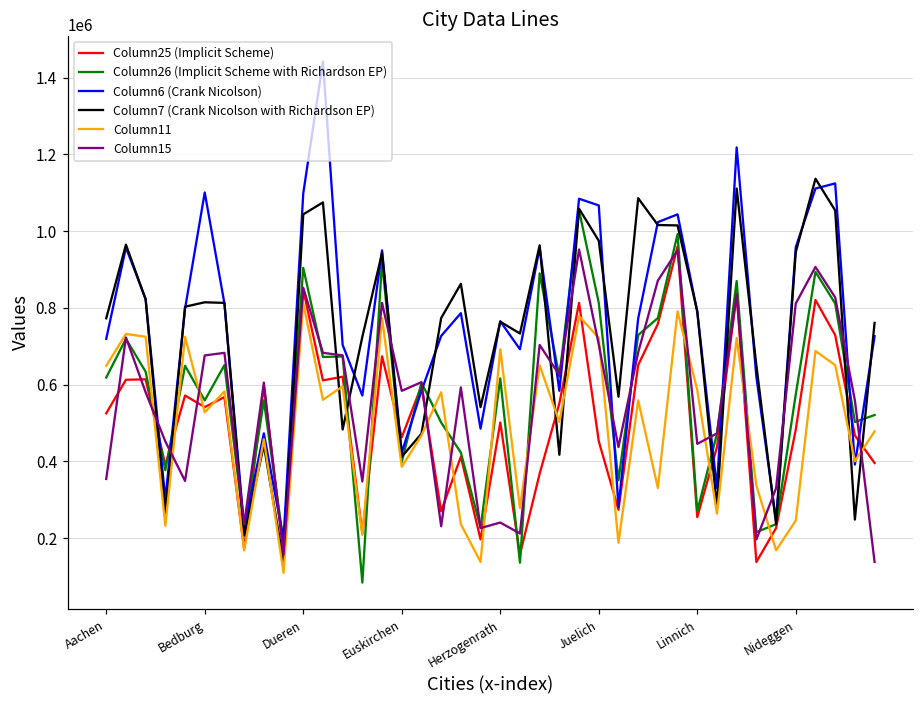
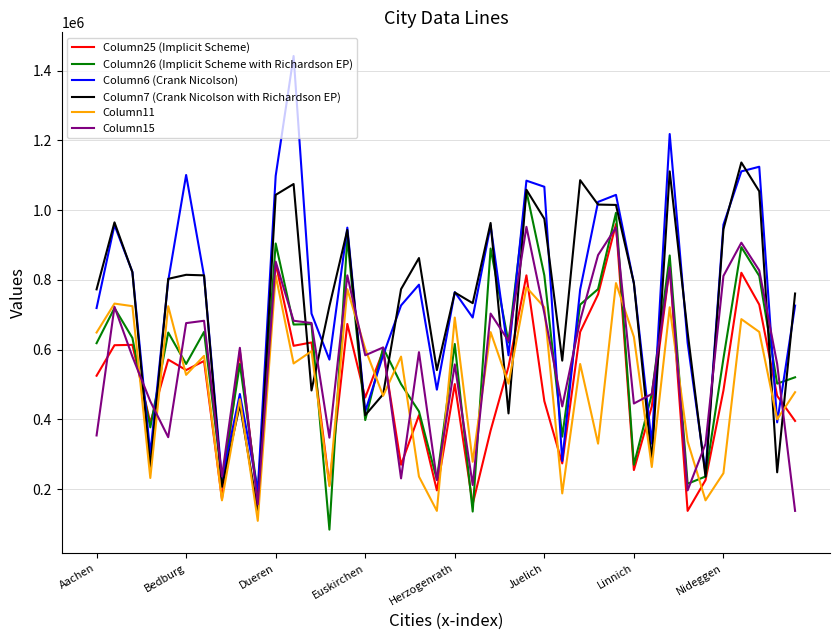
Column11, Euskirchen: 390000 -> 600000
Column15, Herzogenrath: 240000 -> 560000
Column11, Linnich: 590000 -> 640000
